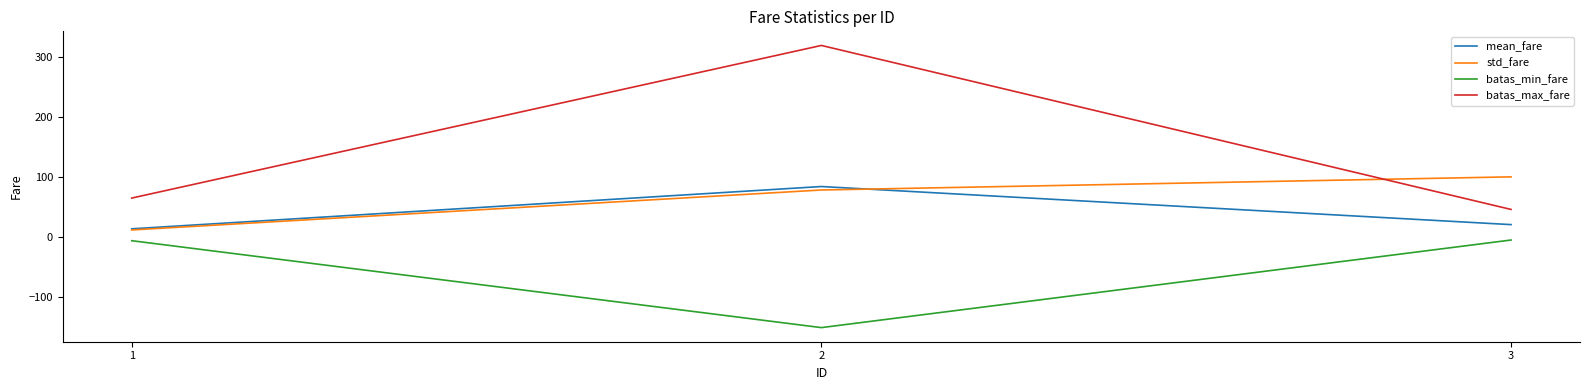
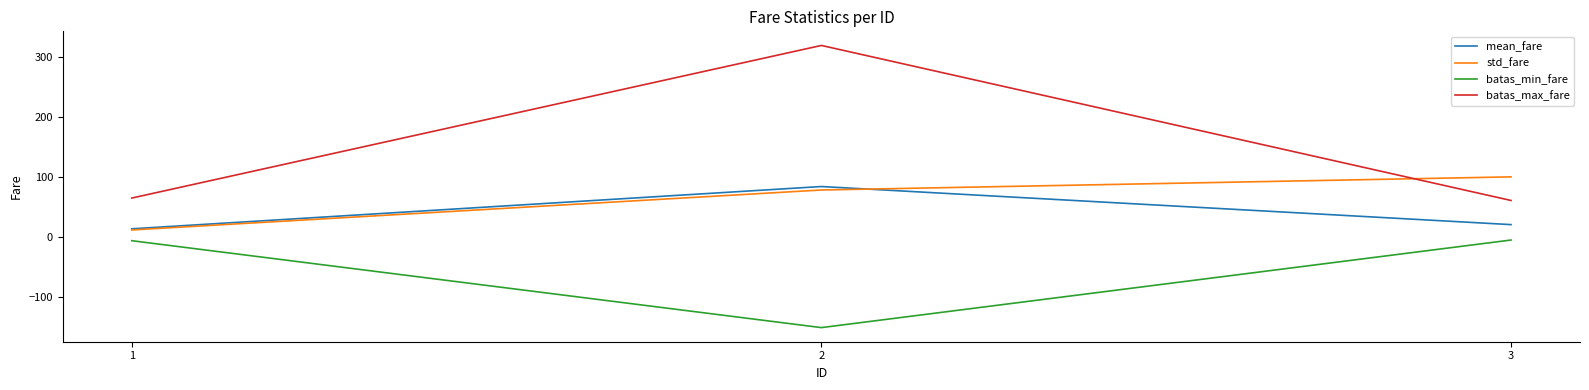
batas_max_fare, 3: 50 -> 60
